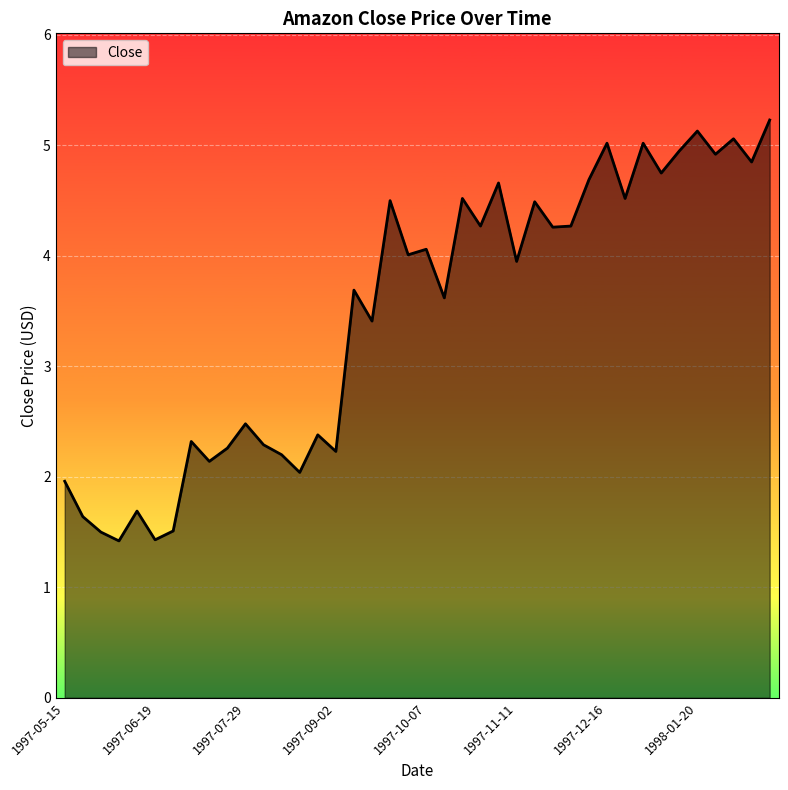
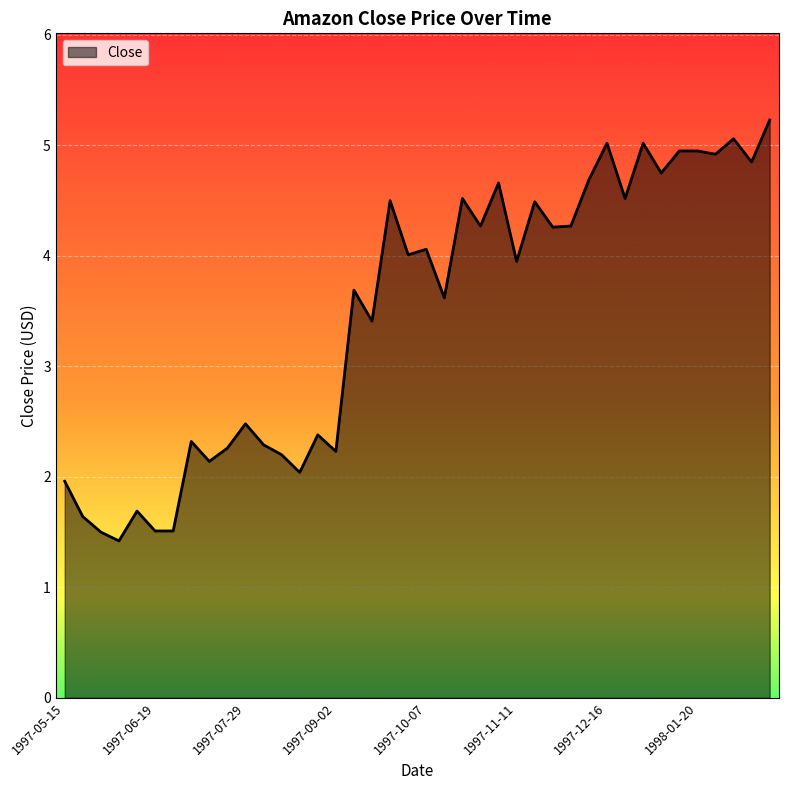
1997-06-19: 1.43 -> 1.51
1998-01-20: 5.13 -> 4.95
